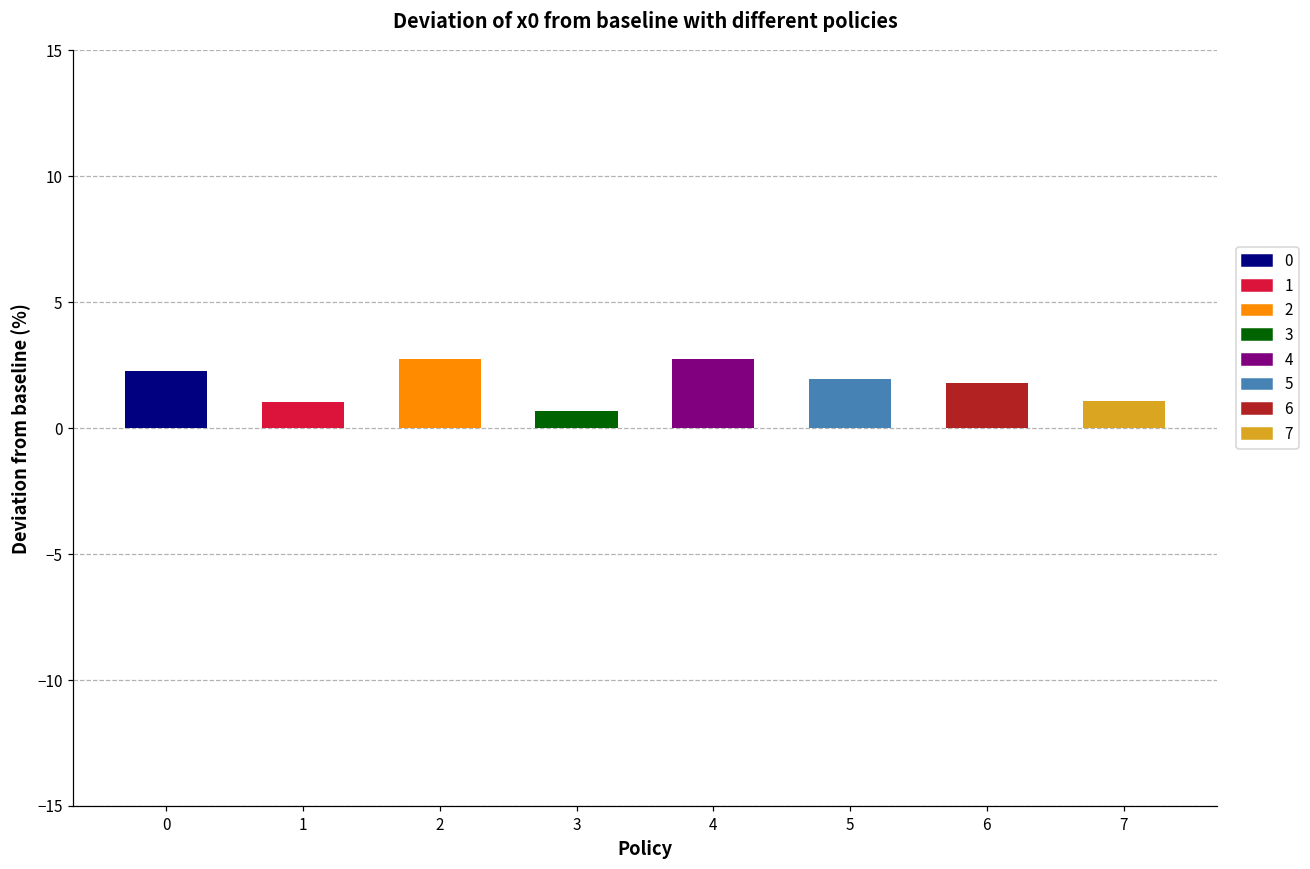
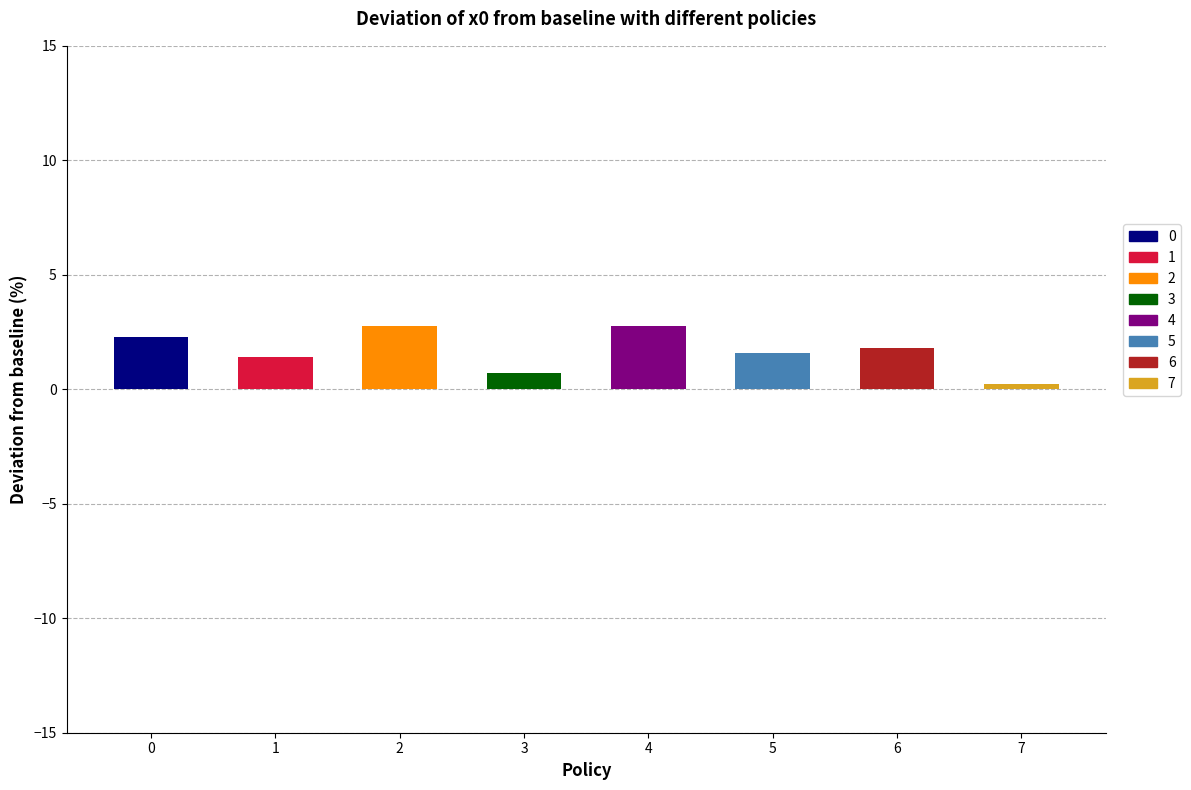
1: 1.0 -> 1.4
5: 1.9 -> 1.6
7: 1.1 -> 0.2
